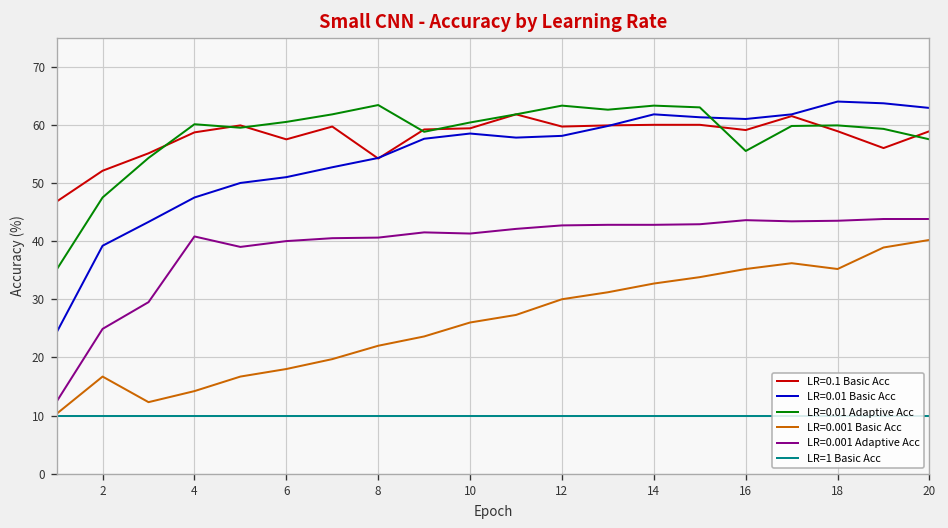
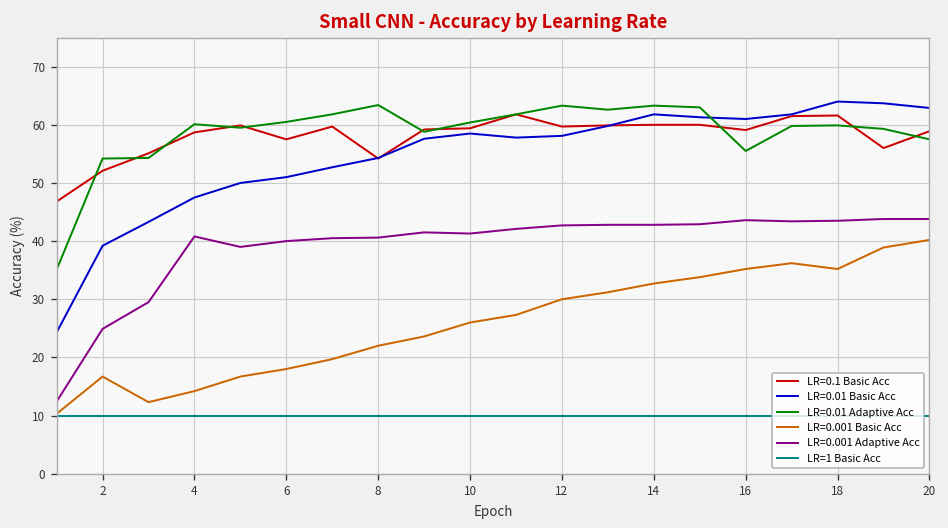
LR=0.01 Adaptive Acc, 2: 48 -> 54
LR=0.1 Basic Acc, 18: 59 -> 62
